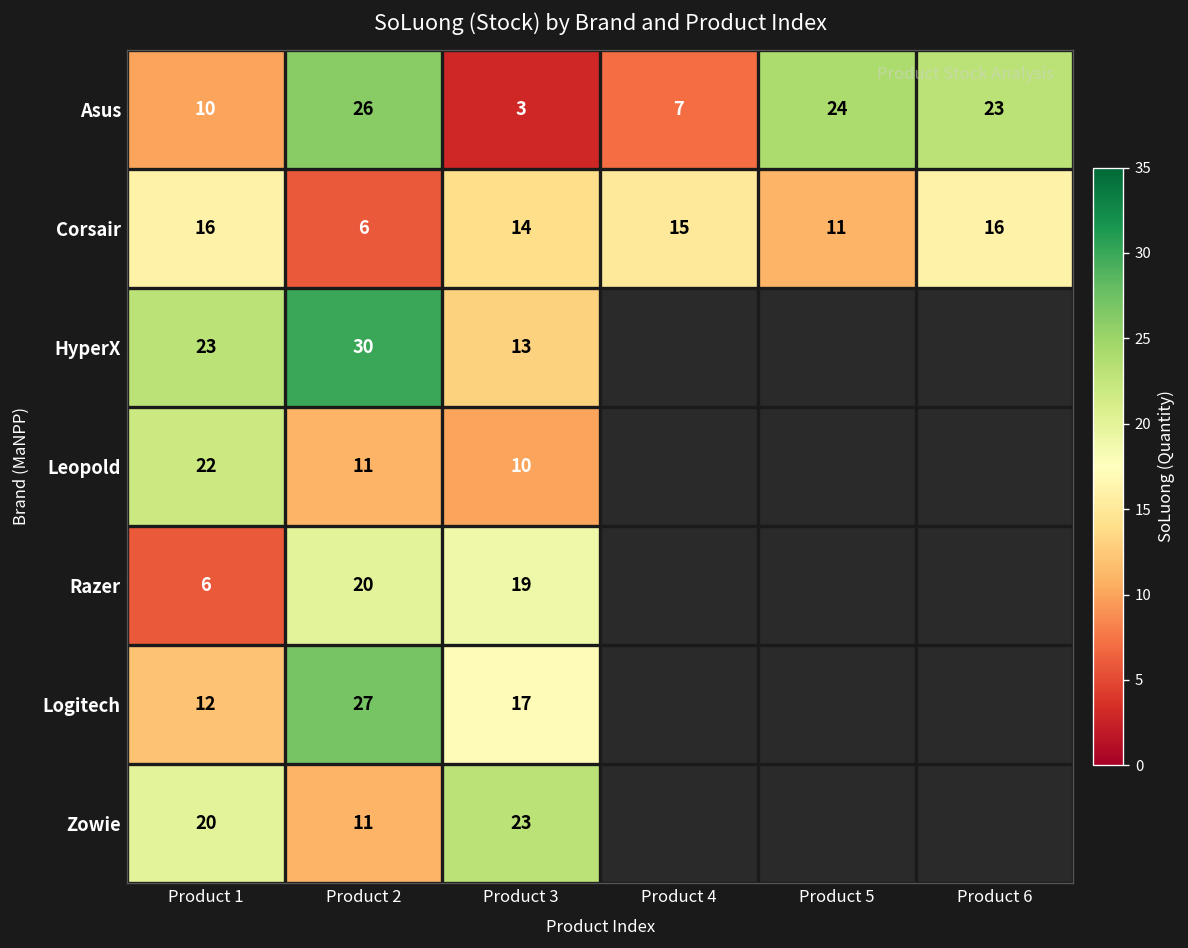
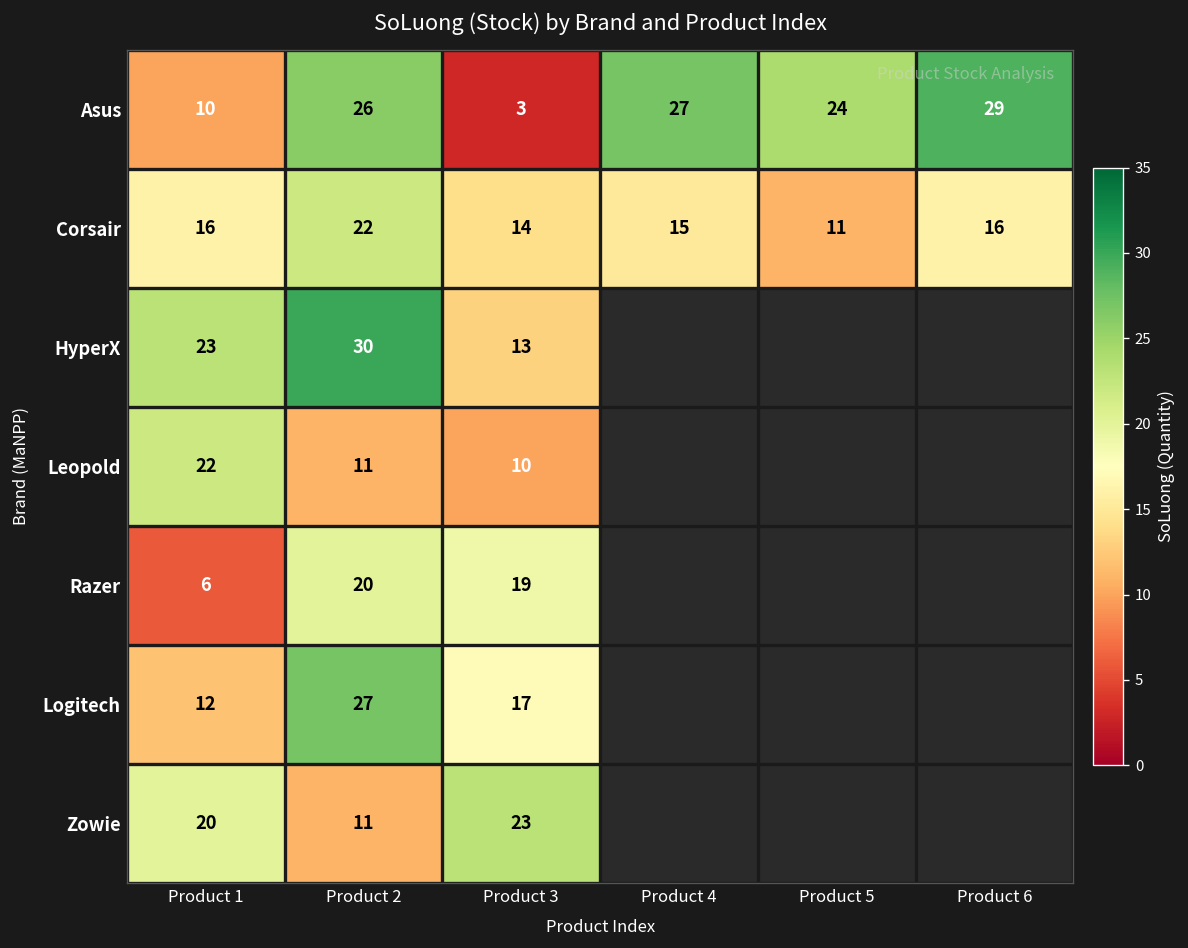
Asus, Product 4: 7 -> 27
Asus, Product 6: 23 -> 29
Corsair, Product 2: 6 -> 22
